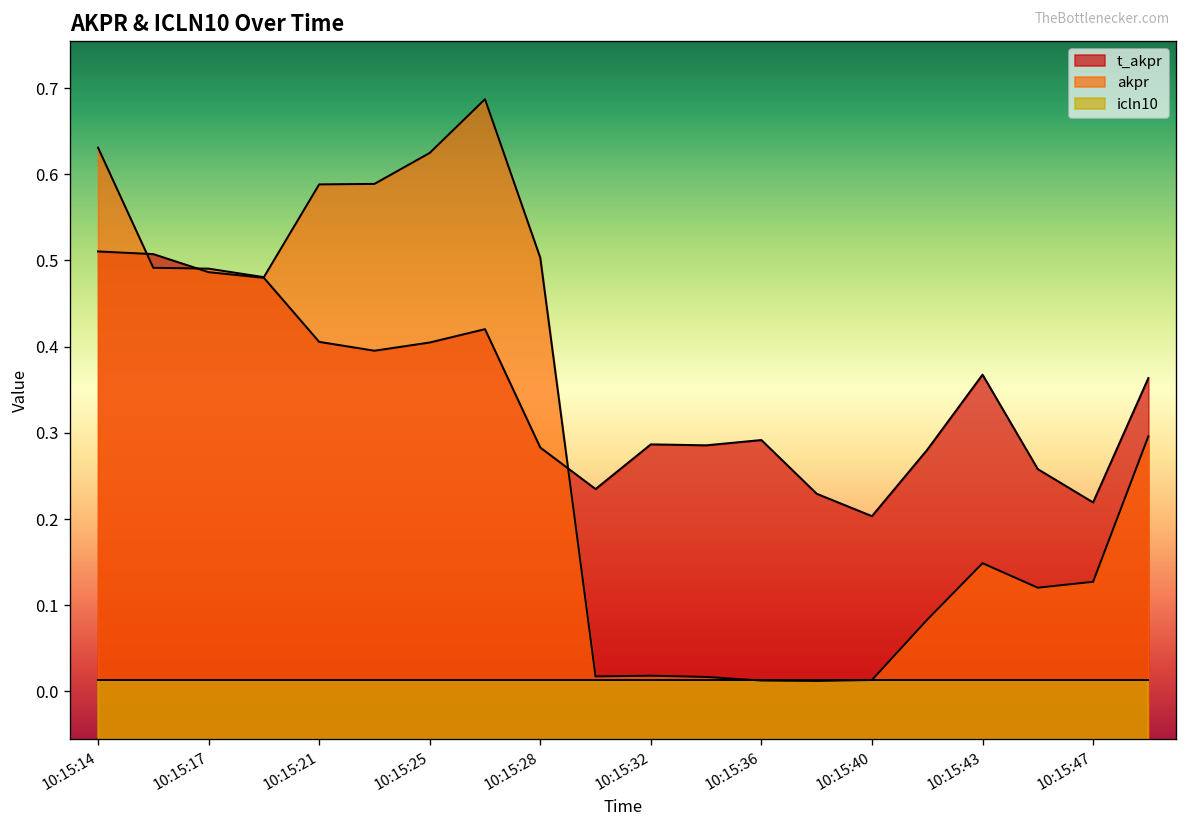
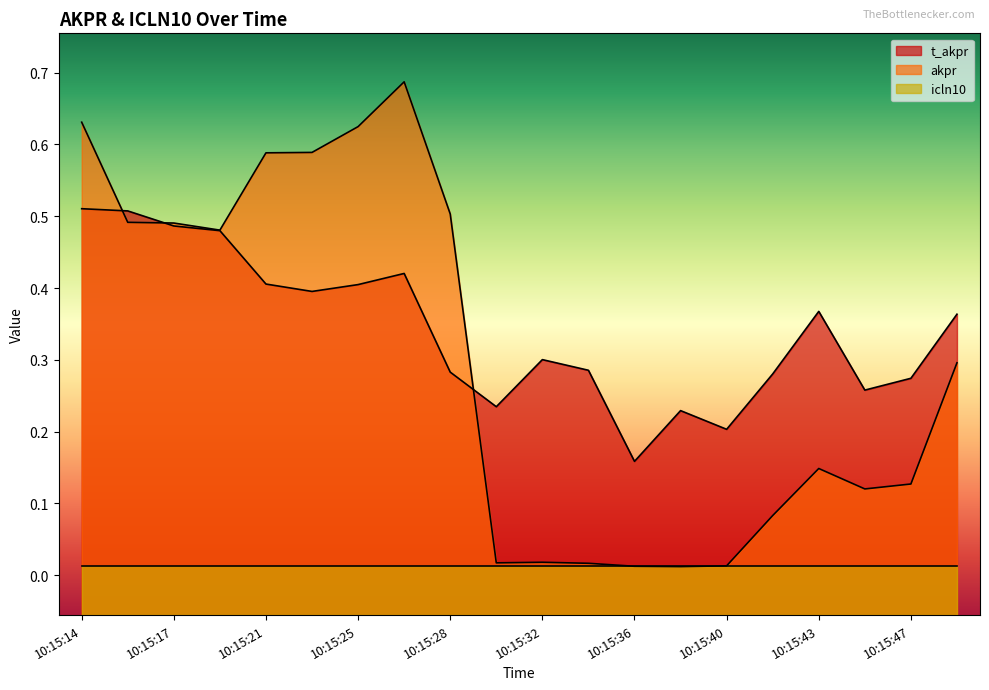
t_akpr, 10:15:32: 0.29 -> 0.30
t_akpr, 10:15:36: 0.29 -> 0.16
t_akpr, 10:15:47: 0.22 -> 0.27
